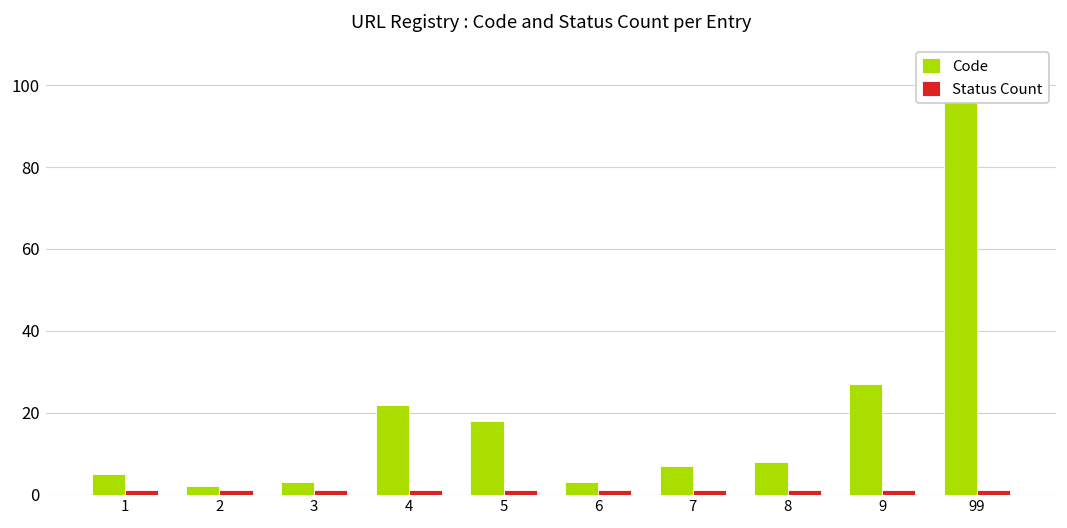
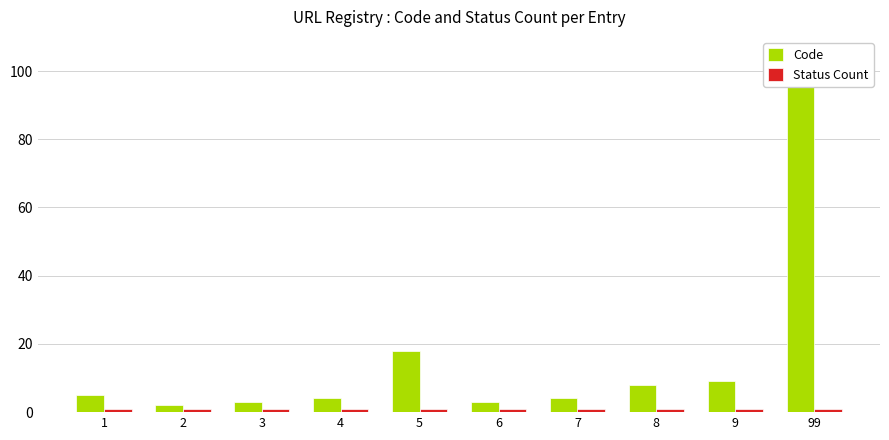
Code, 4: 22 -> 4
Code, 7: 7 -> 4
Code, 9: 27 -> 9
